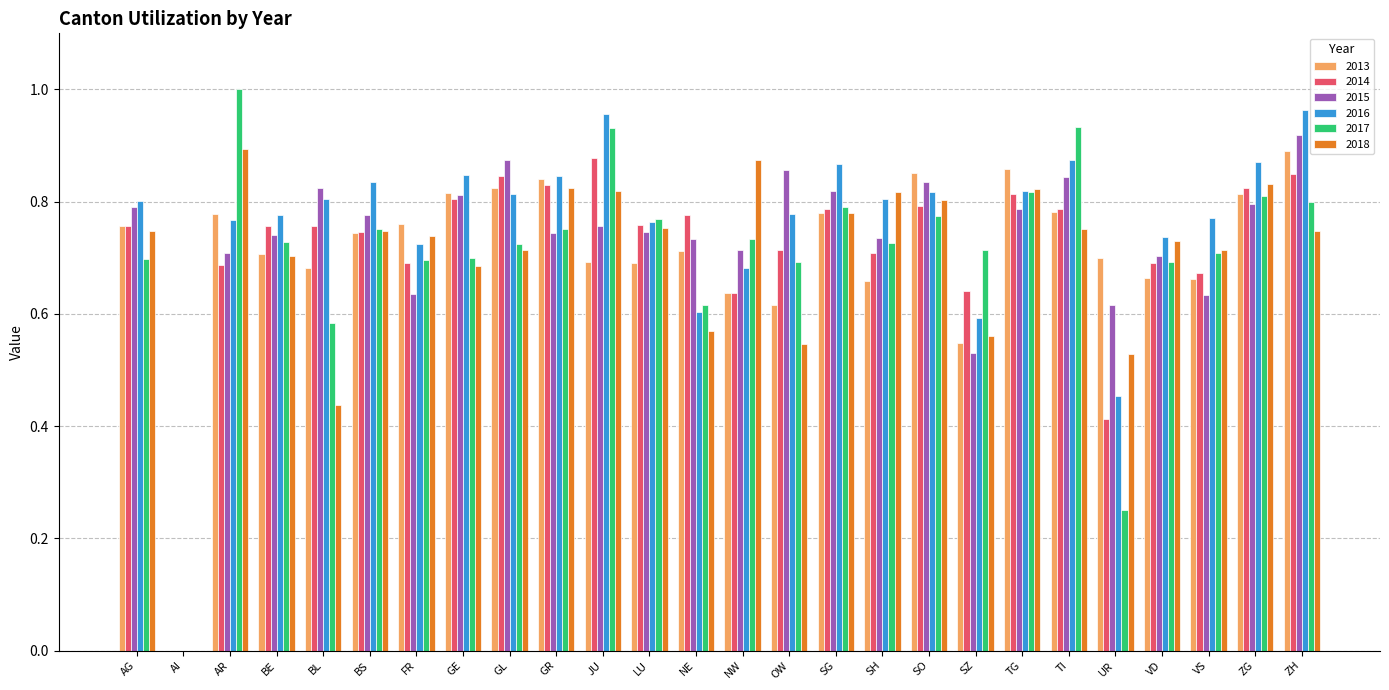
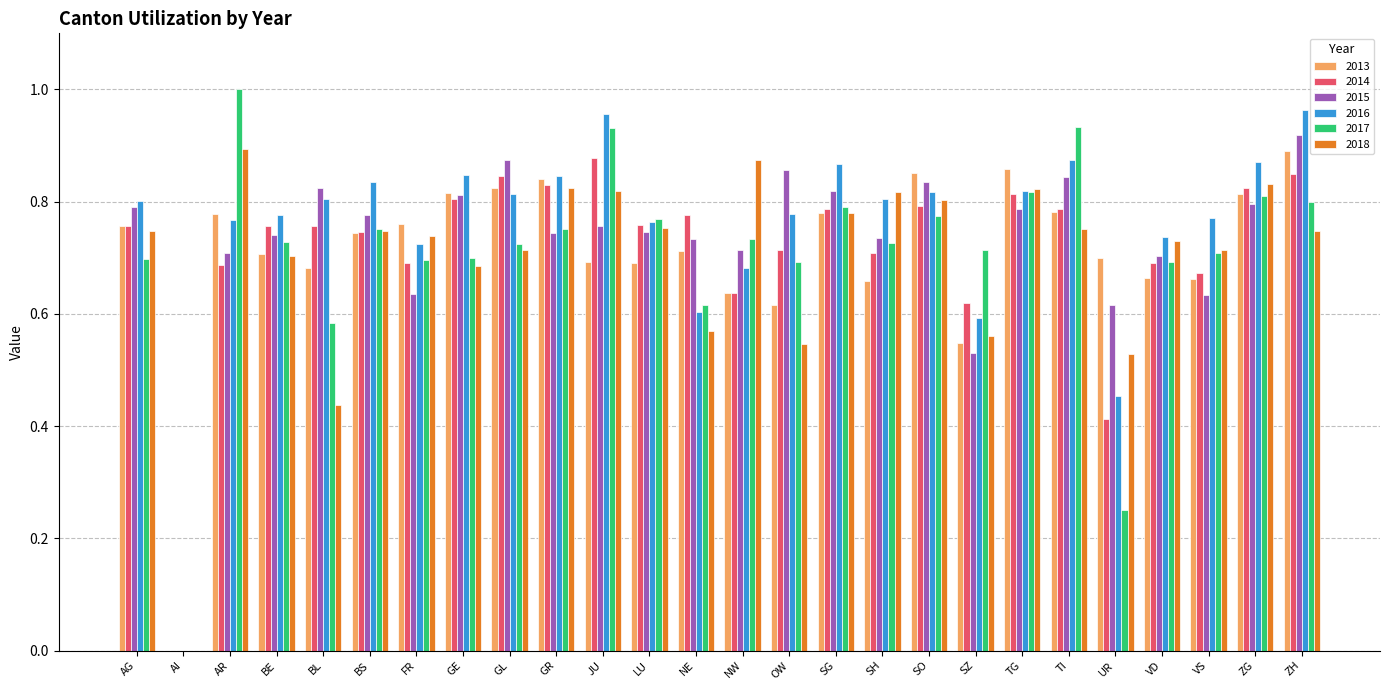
2014, SZ: 0.64 -> 0.62
